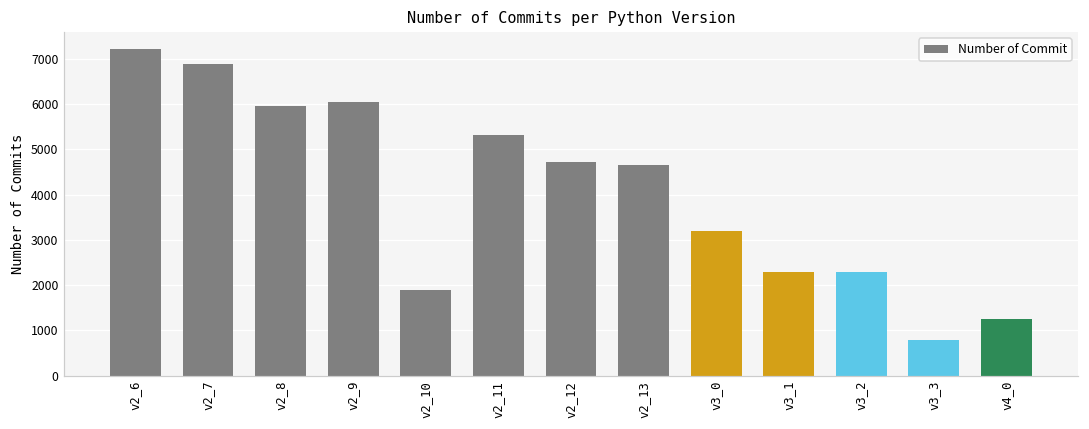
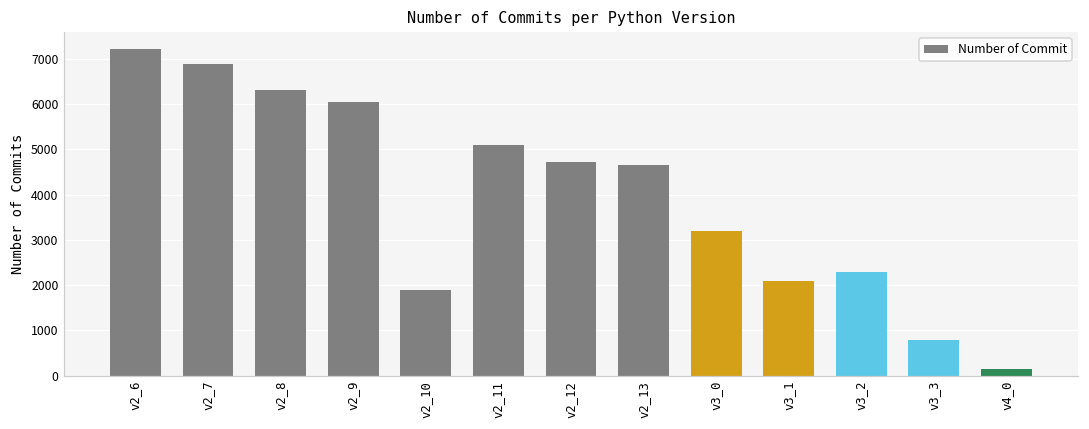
v2_8: 5900 -> 6300
v2_11: 5300 -> 5100
v3_1: 2300 -> 2100
v4_0: 1200 -> 100
